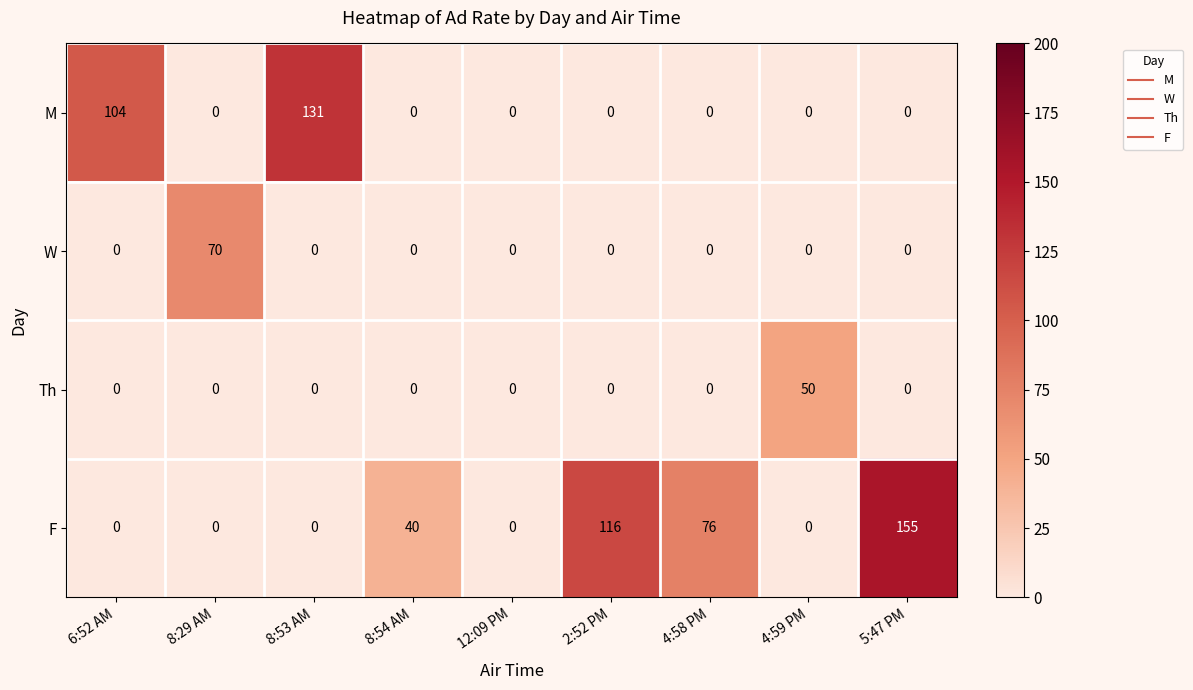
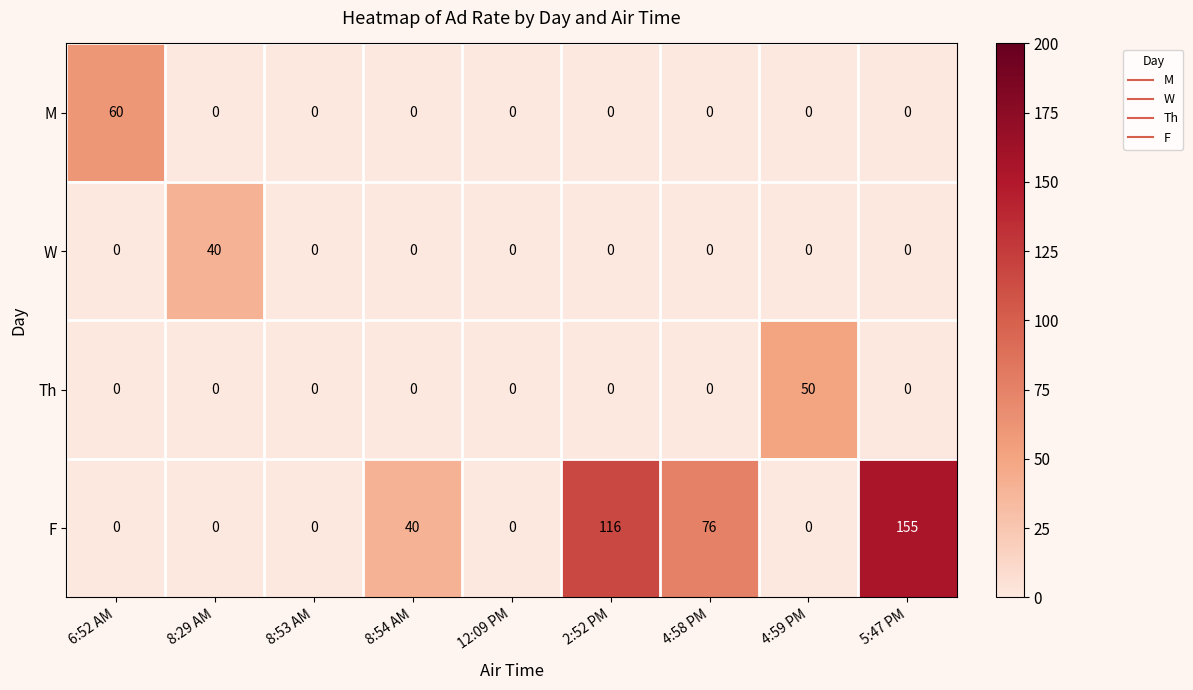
M, 6:52 AM: 104 -> 60
M, 8:53 AM: 131 -> 0
W, 8:29 AM: 70 -> 40
